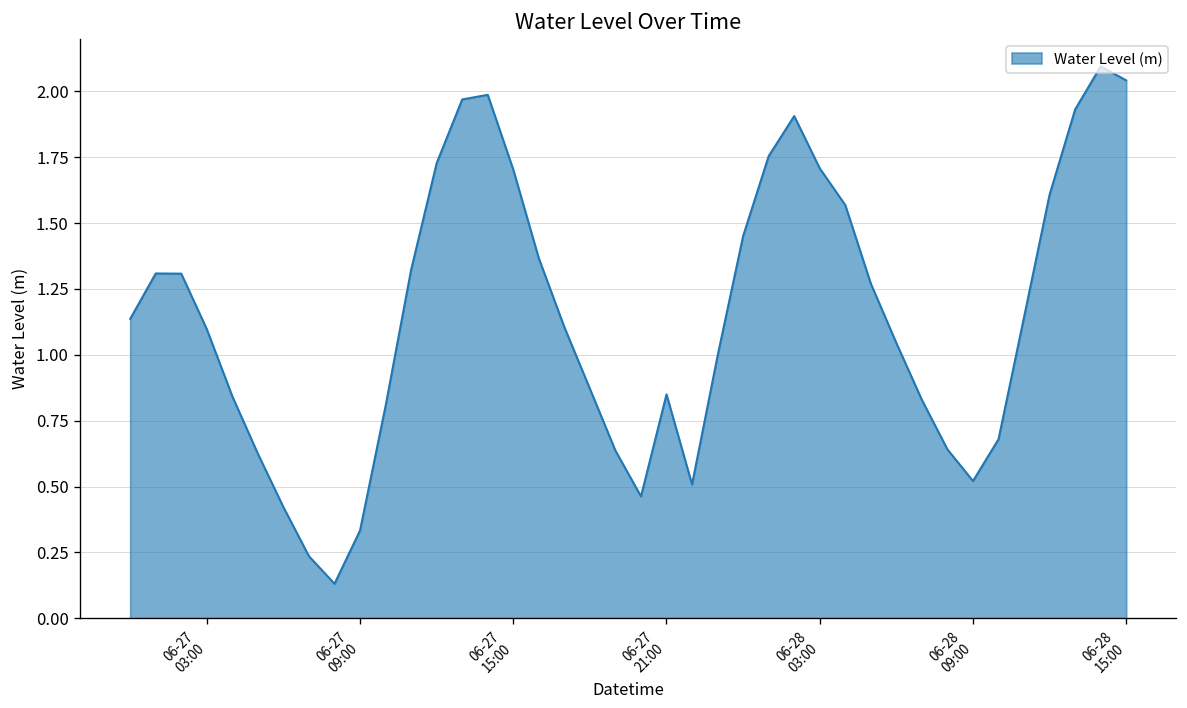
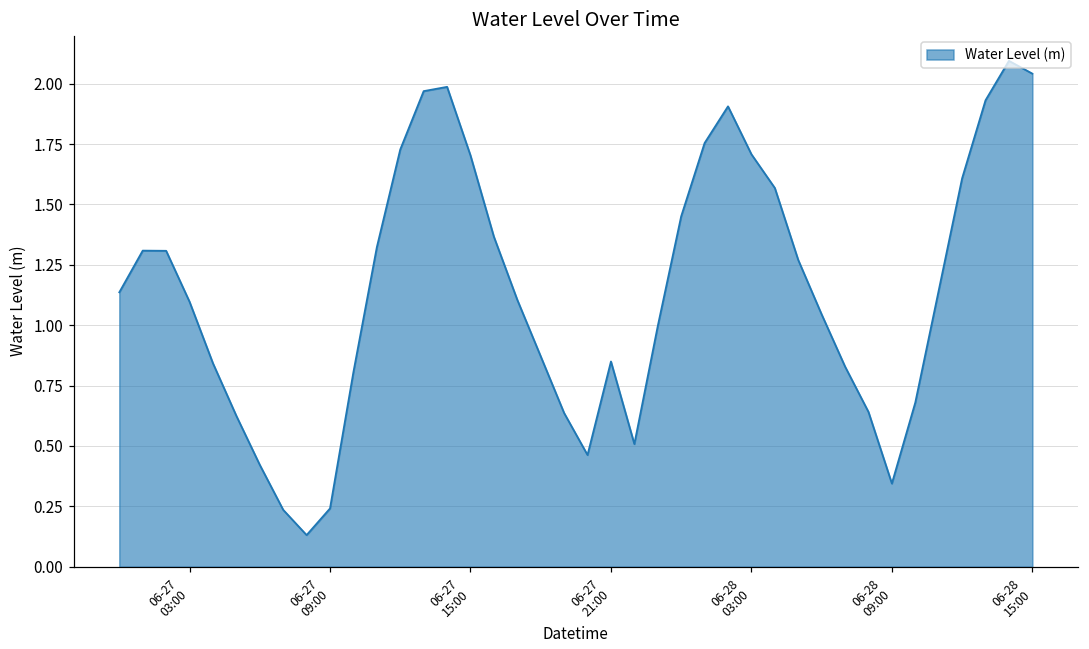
06-27 09:00: 0.33 -> 0.24
06-28 09:00: 0.52 -> 0.34
